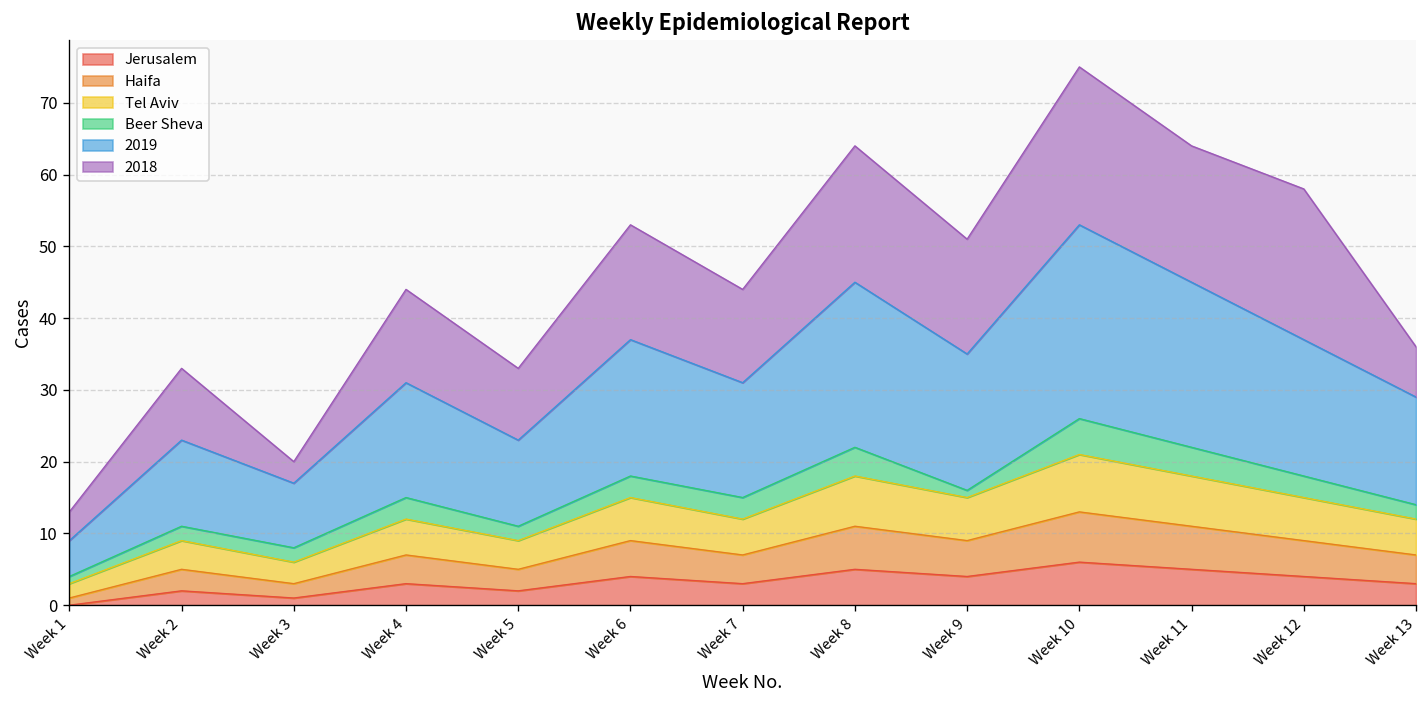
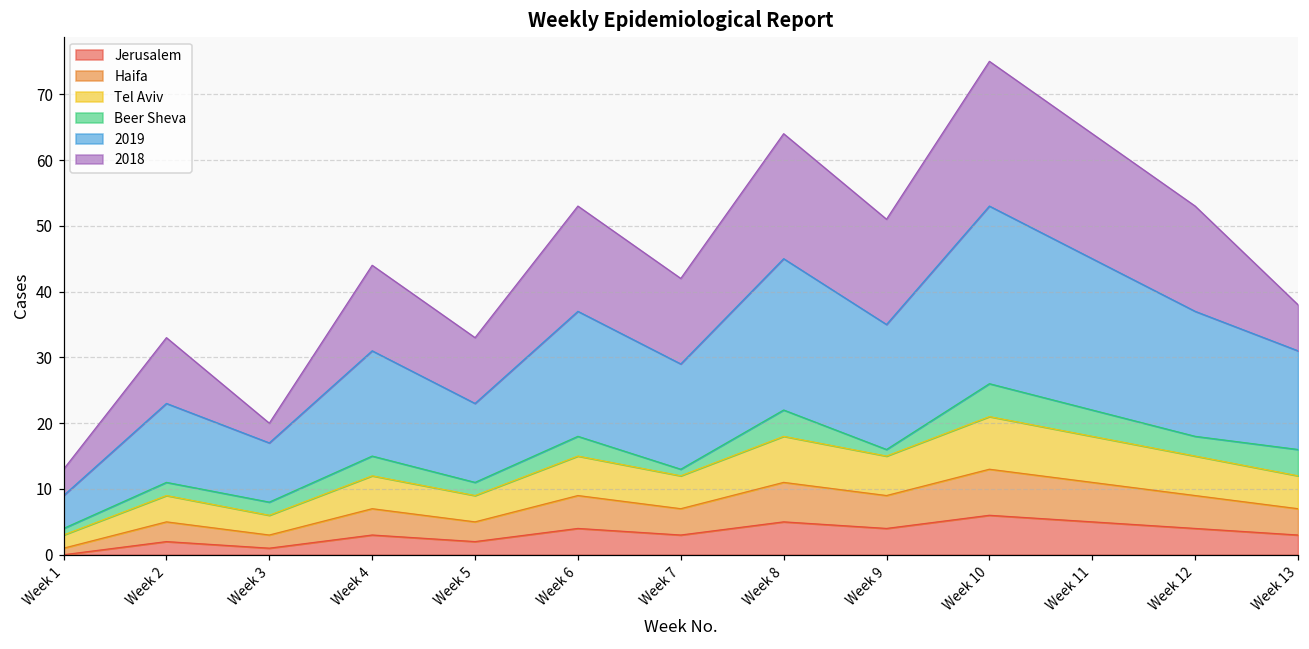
Beer Sheva, Week 7: 3 -> 1
2018, Week 12: 21 -> 16
Beer Sheva, Week 13: 2 -> 4
